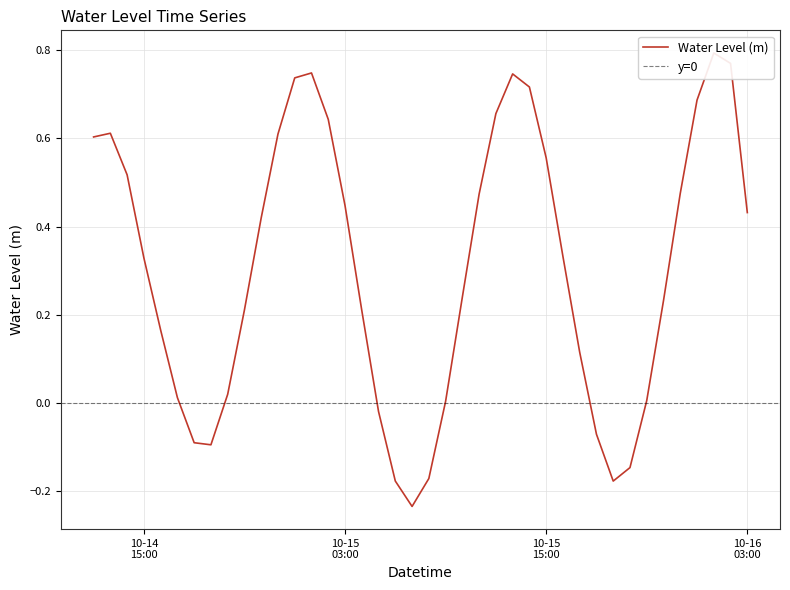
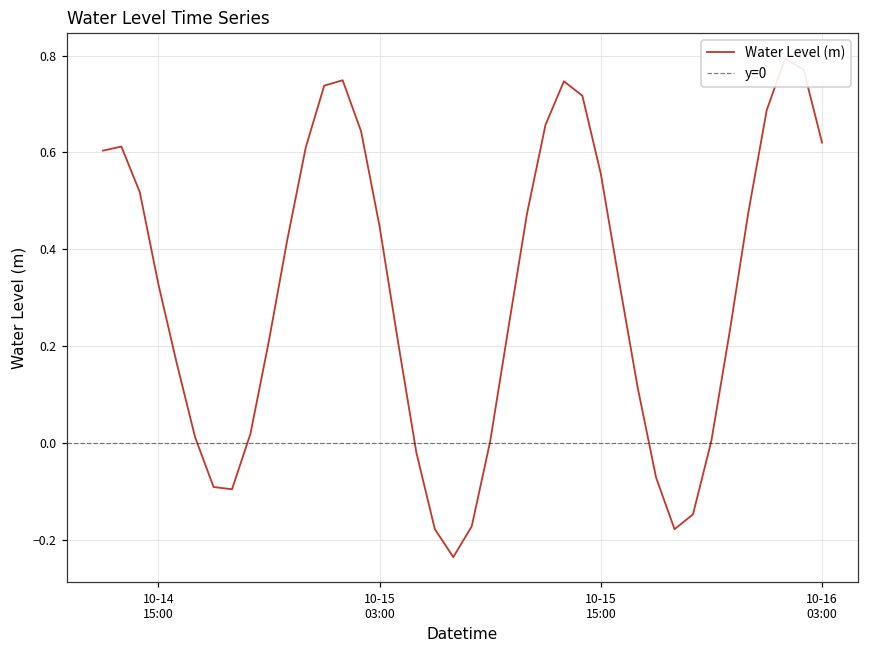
10-16 03:00: 0.43 -> 0.62
